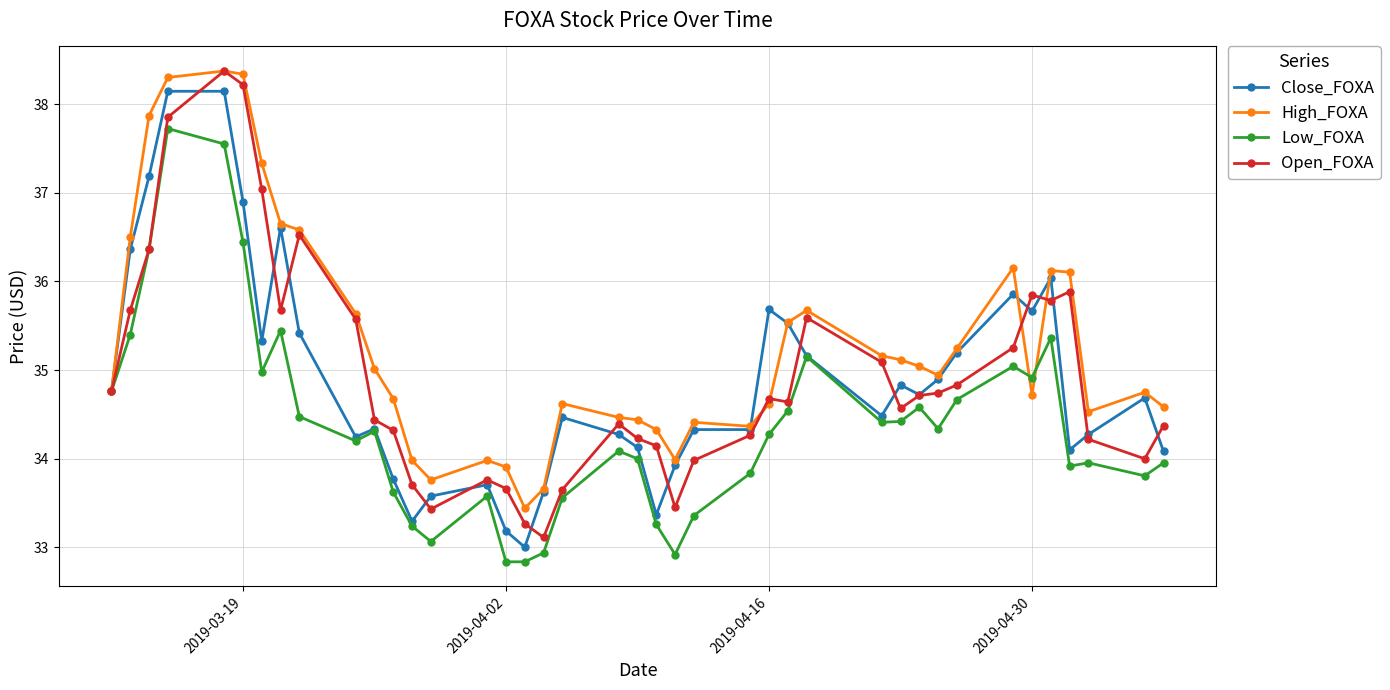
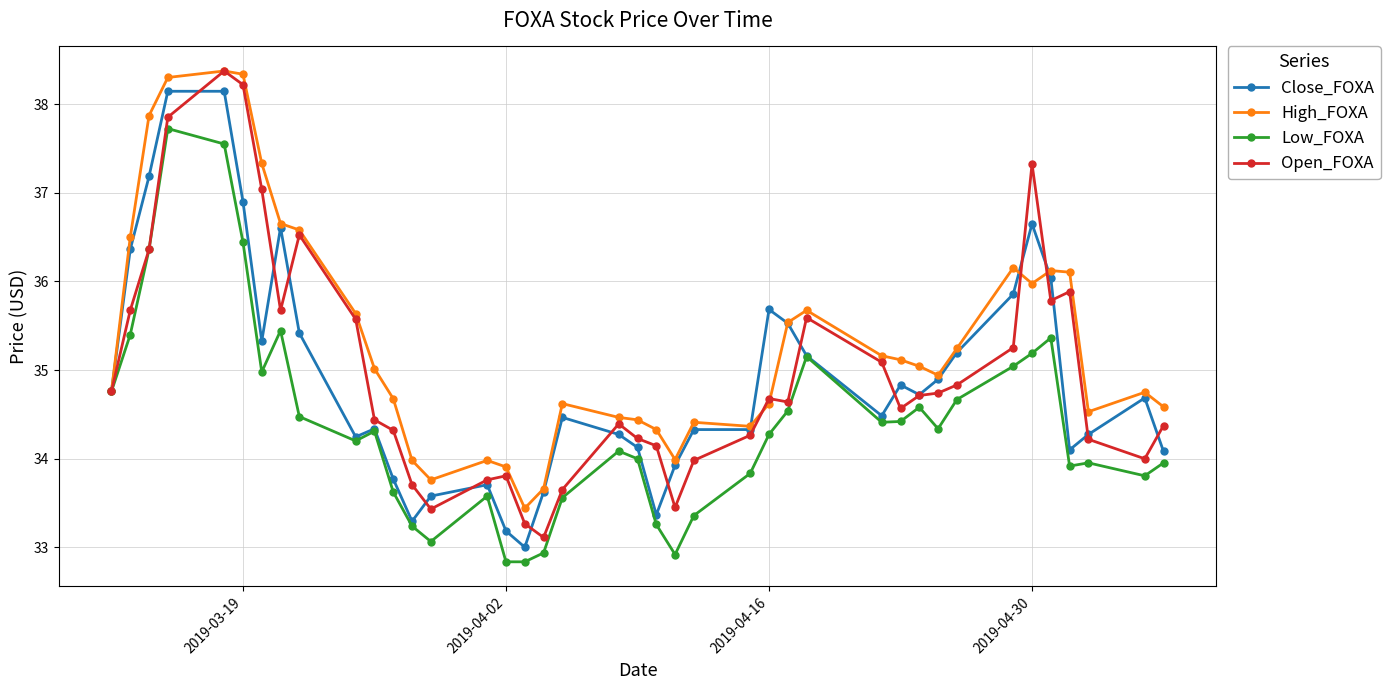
Open_FOXA, 2019-04-02: 33.7 -> 33.8
Close_FOXA, 2019-04-30: 35.7 -> 36.6
High_FOXA, 2019-04-30: 34.7 -> 36.0
Low_FOXA, 2019-04-30: 34.9 -> 35.2
Open_FOXA, 2019-04-30: 35.8 -> 37.3
